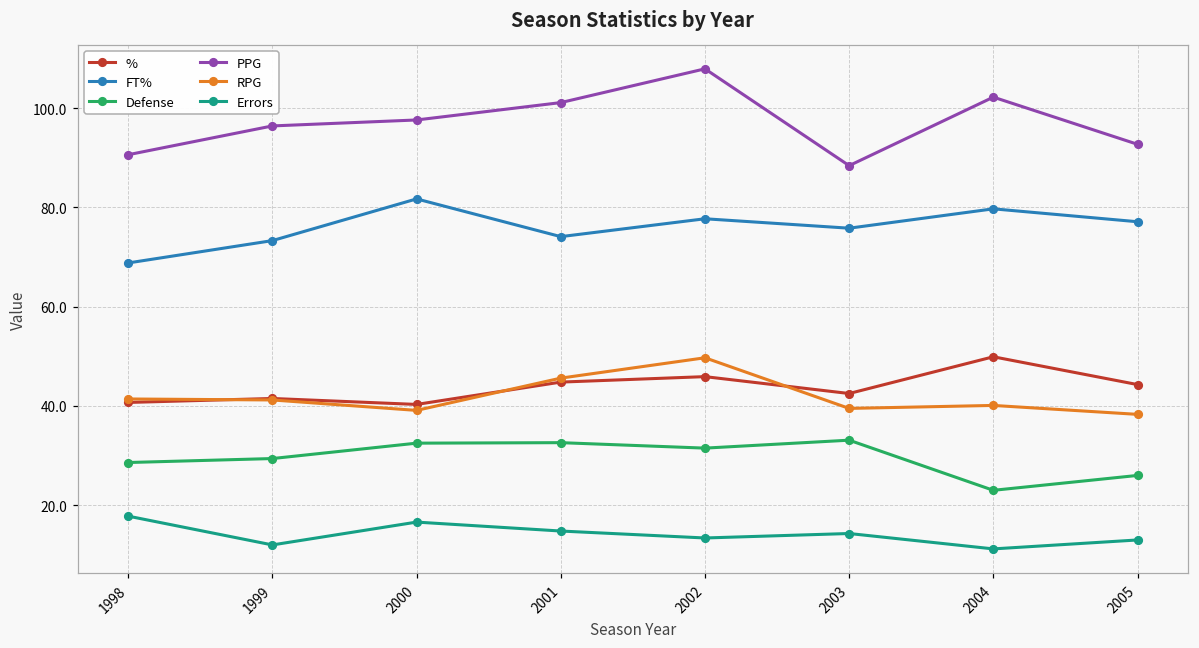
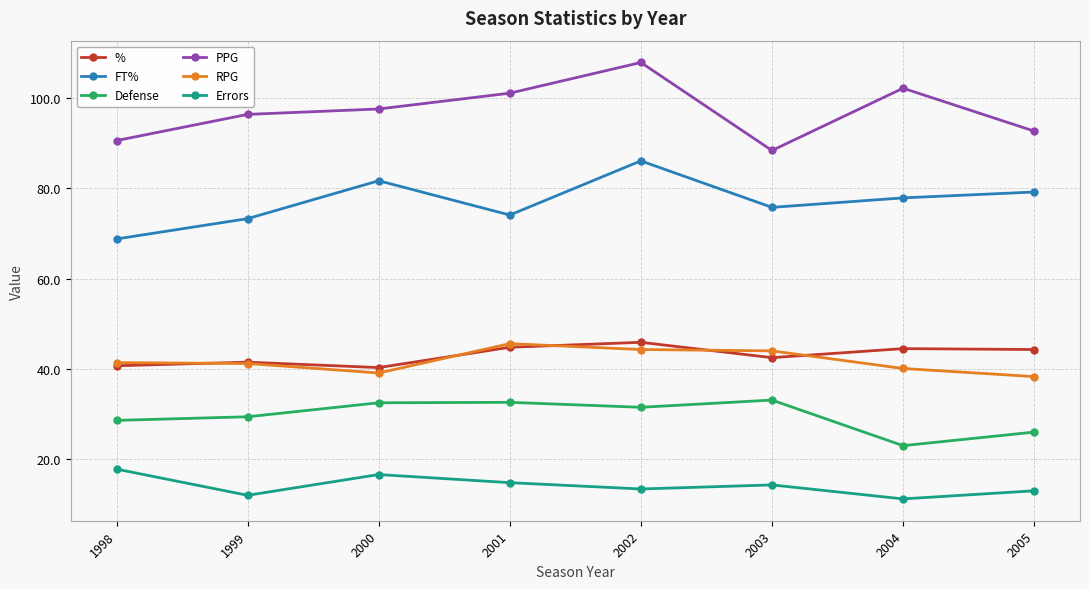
FT%, 2002: 78 -> 86
RPG, 2002: 50 -> 44
RPG, 2003: 40 -> 44
%, 2004: 50 -> 45
FT%, 2004: 80 -> 78
FT%, 2005: 77 -> 79
